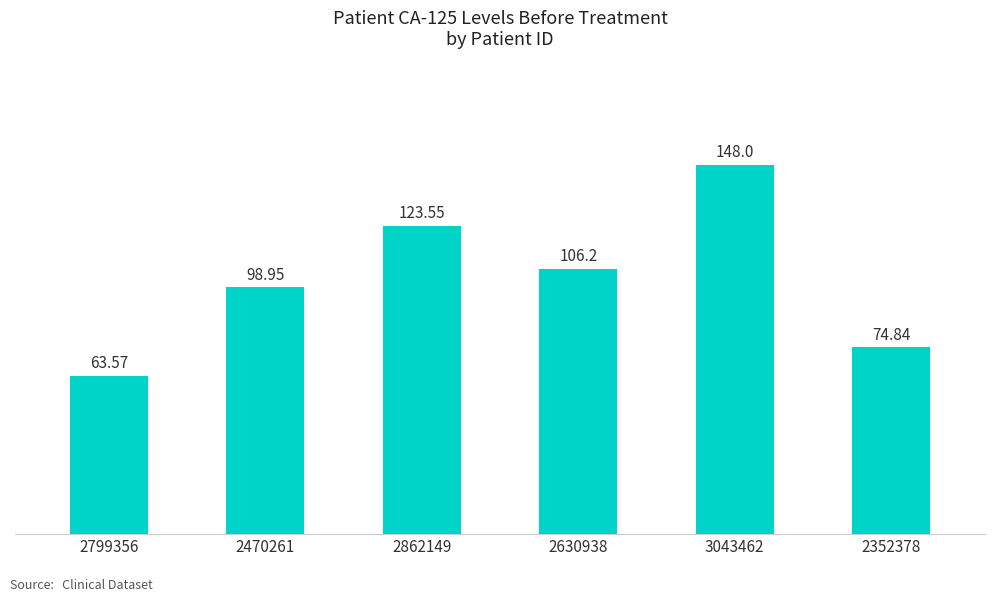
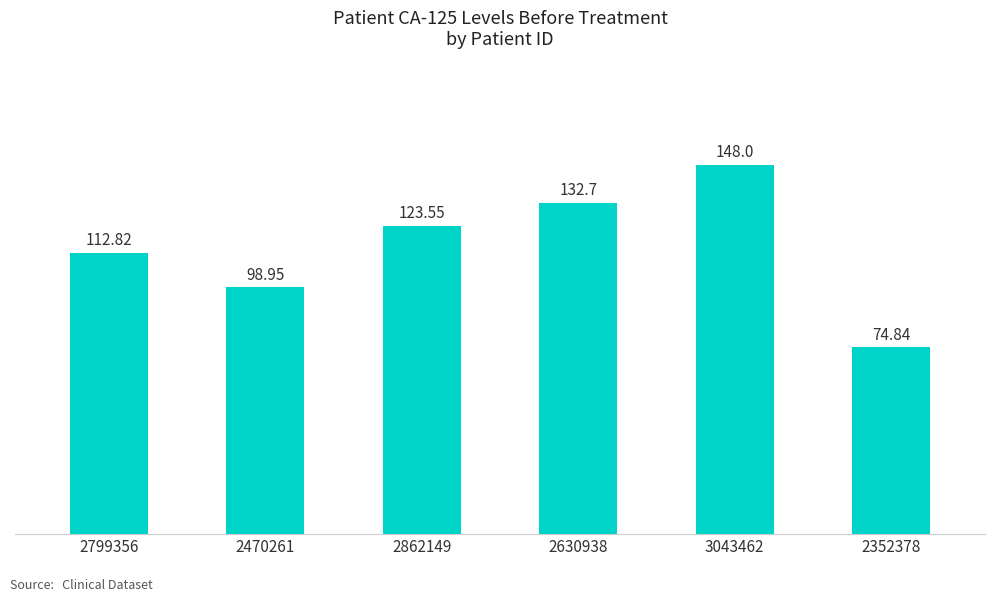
2799356: 63.57 -> 112.82
2630938: 106.2 -> 132.7
